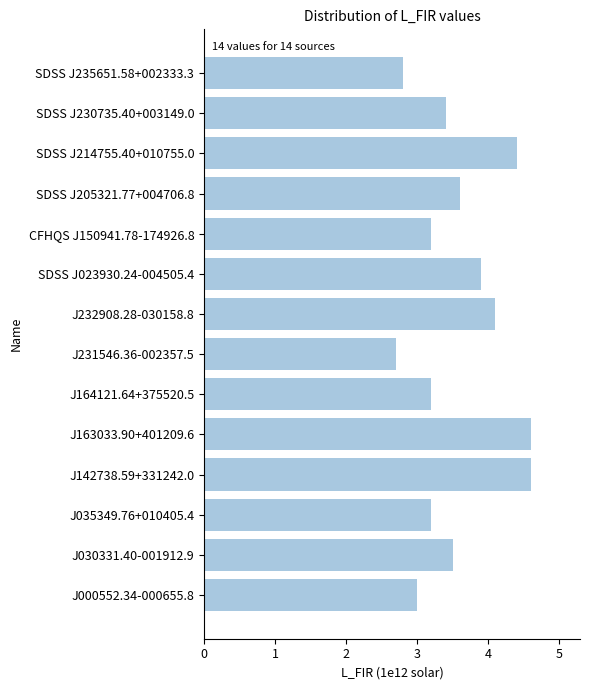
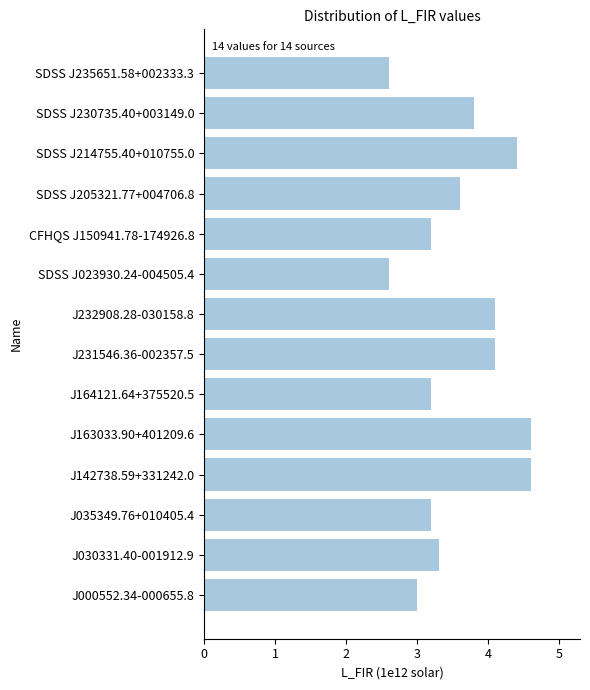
SDSS J235651.58+002333.3: 2.8 -> 2.6
SDSS J230735.40+003149.0: 3.4 -> 3.8
SDSS J023930.24-004505.4: 3.9 -> 2.6
J231546.36-002357.5: 2.7 -> 4.1
J030331.40-001912.9: 3.5 -> 3.3
